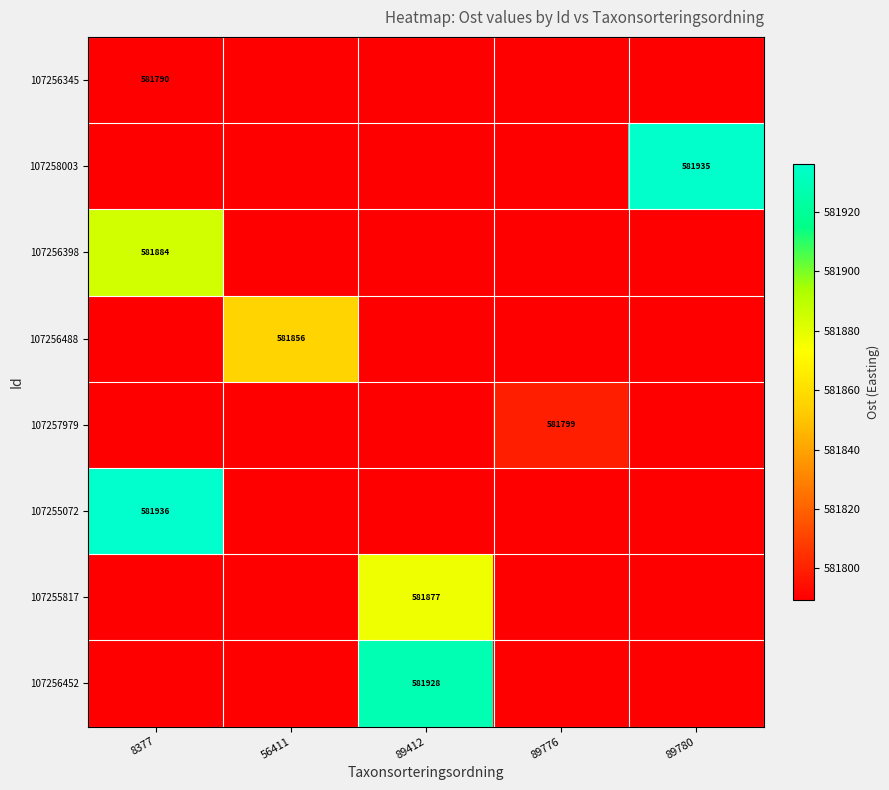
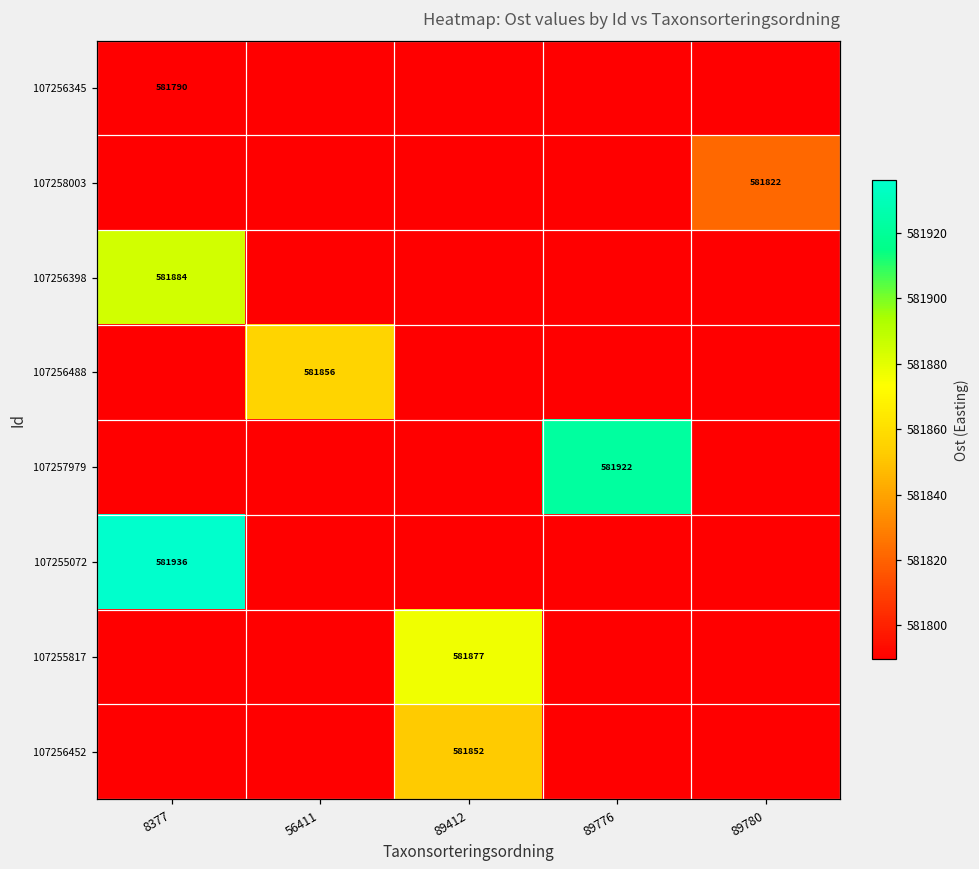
107258003, 89780: 581935 -> 581822
107257979, 89776: 581799 -> 581922
107256452, 89412: 581928 -> 581852
